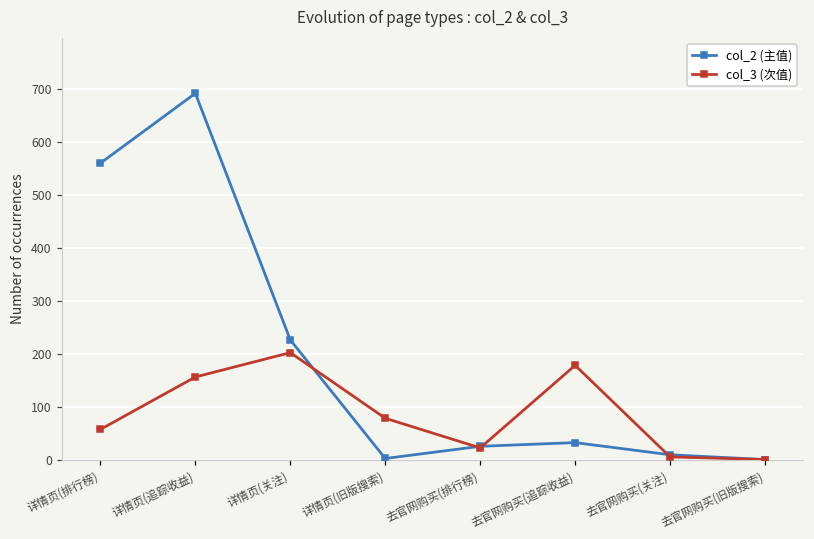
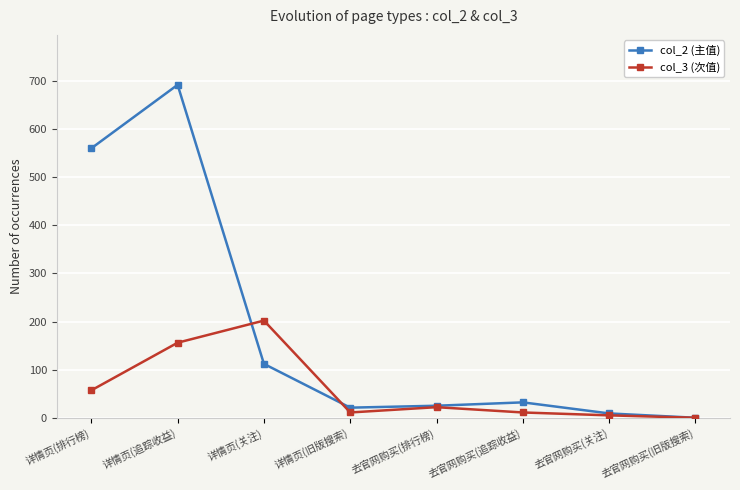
col_2 (主值), 详情页(关注): 230 -> 110
col_2 (主值), 详情页(旧版搜索): 0 -> 20
col_3 (次值), 详情页(旧版搜索): 80 -> 10
col_3 (次值), 去官网购买(追踪收益): 180 -> 10
